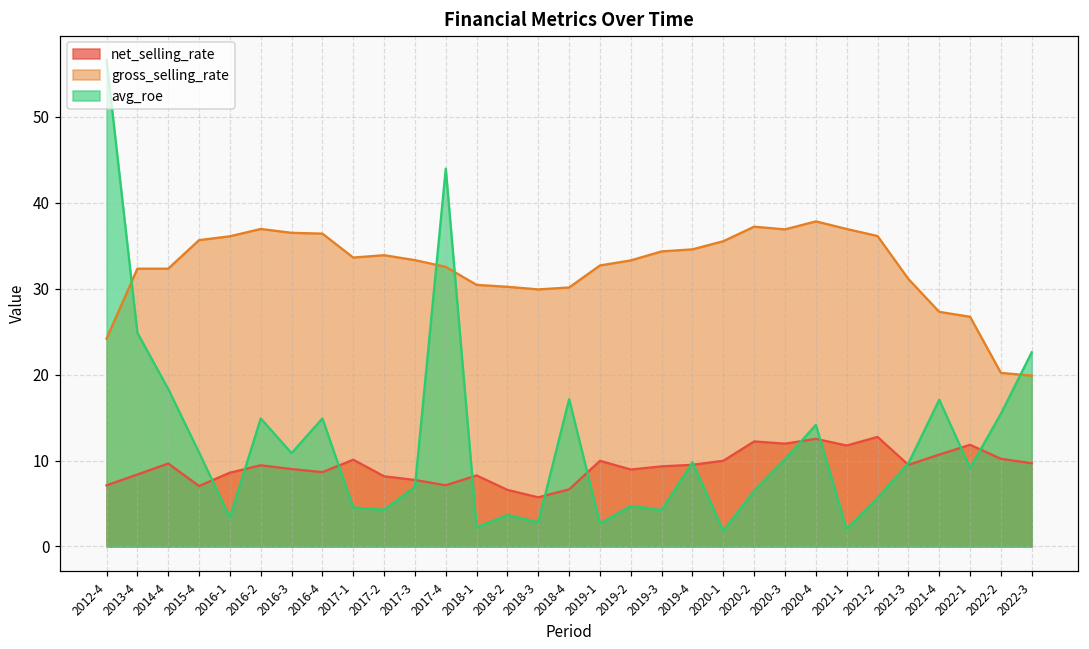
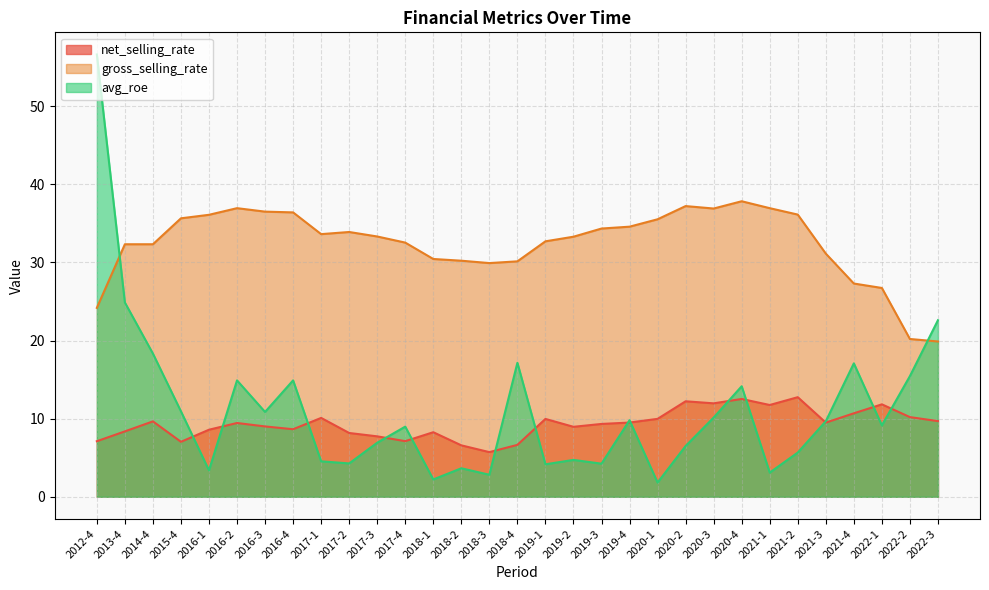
avg_roe, 2017-4: 44 -> 9
avg_roe, 2019-1: 3 -> 4
avg_roe, 2021-1: 2 -> 3
